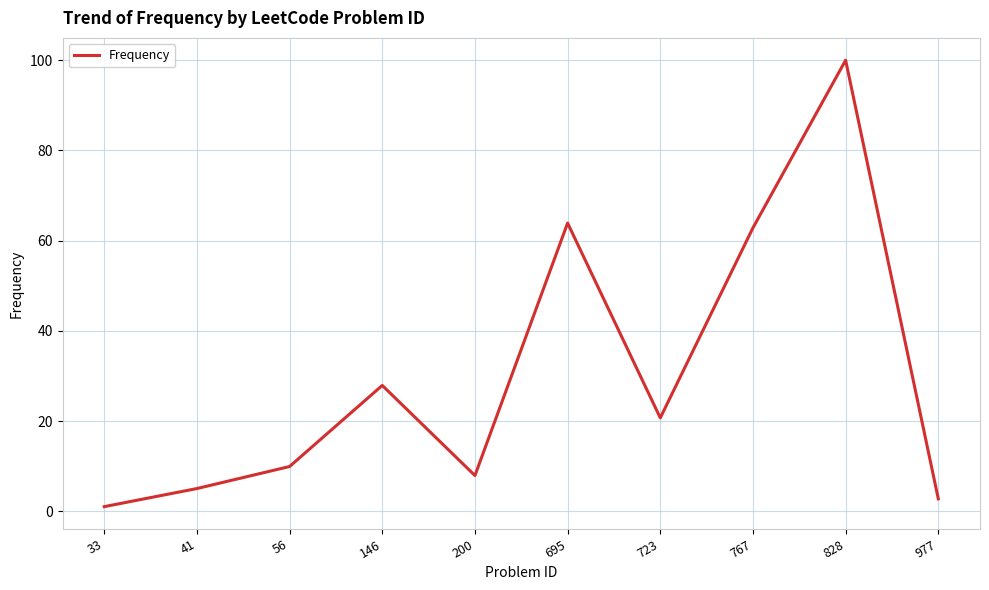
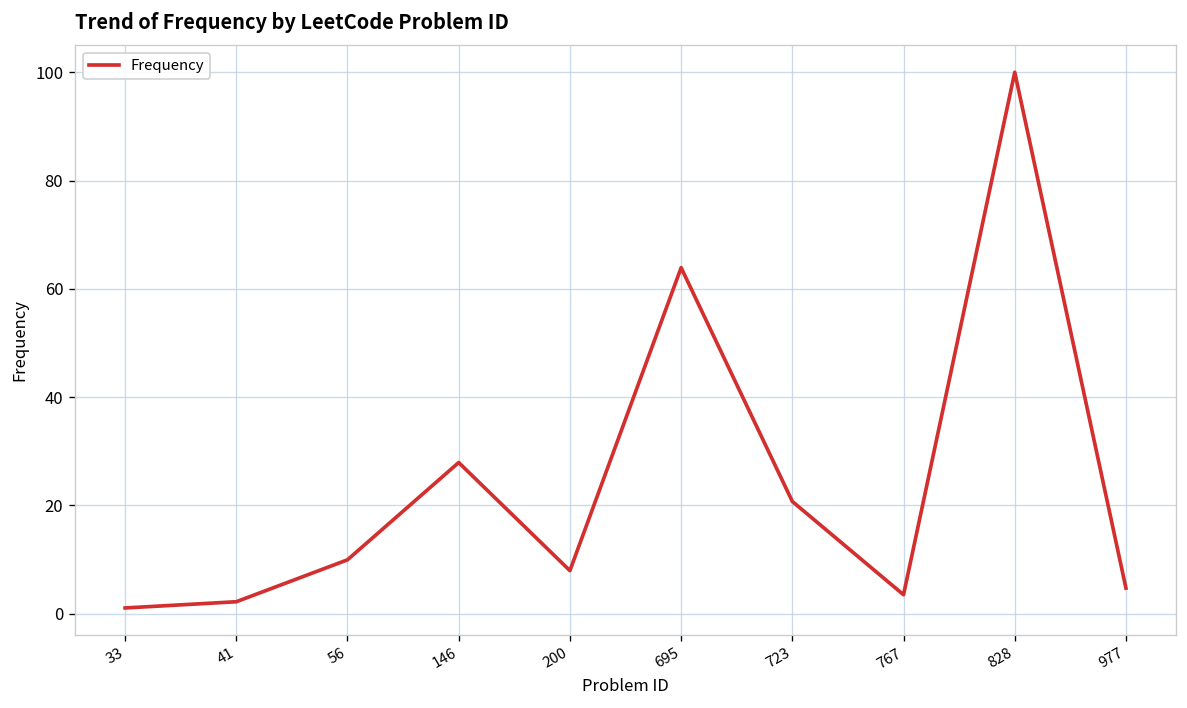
41: 5 -> 2
767: 63 -> 3
977: 3 -> 5
